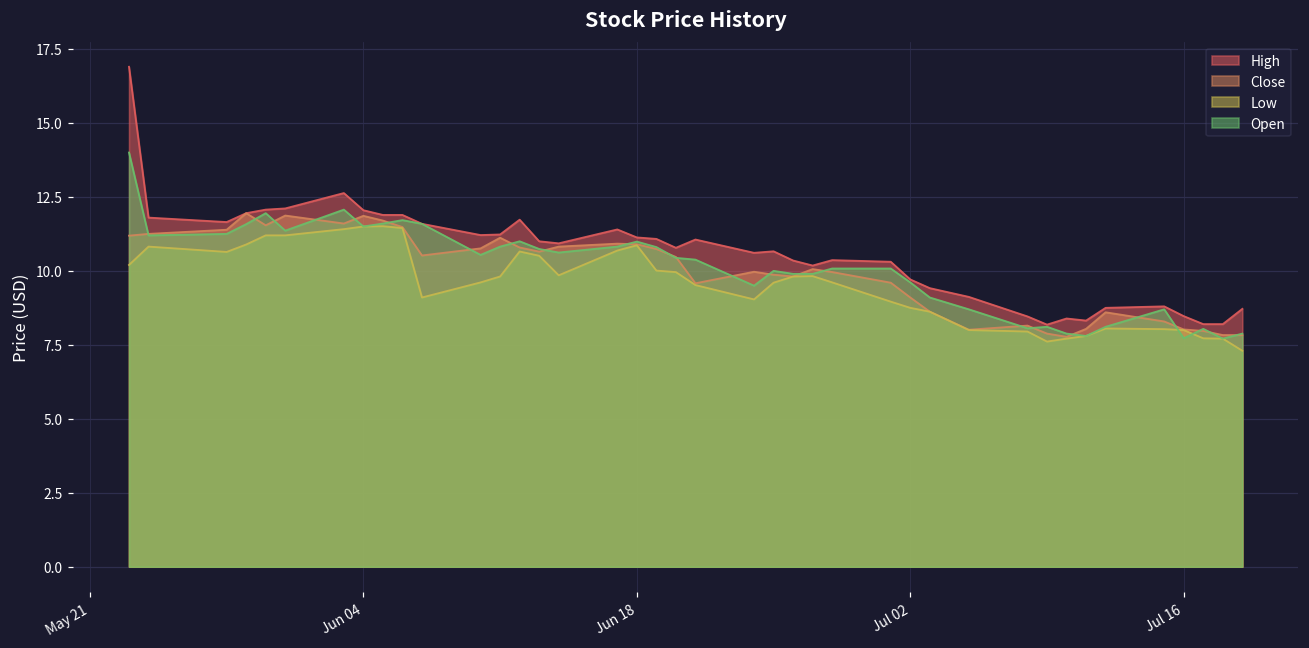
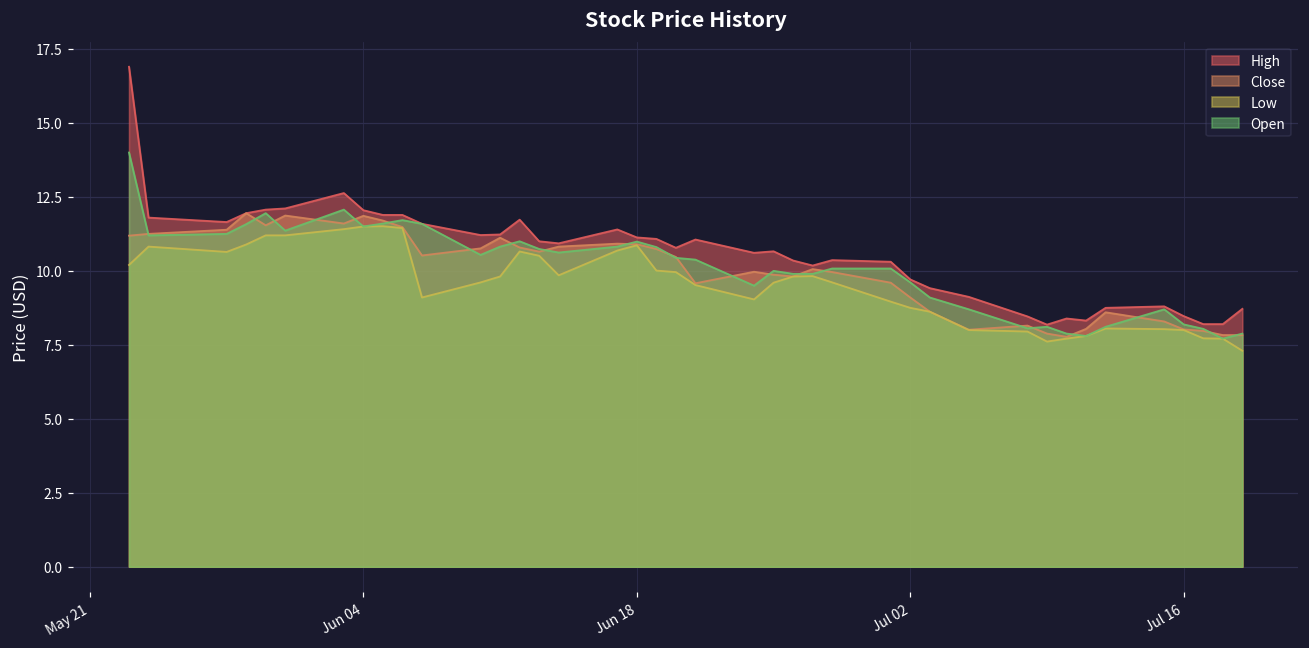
Open, Jul 16: 7.7 -> 8.2
